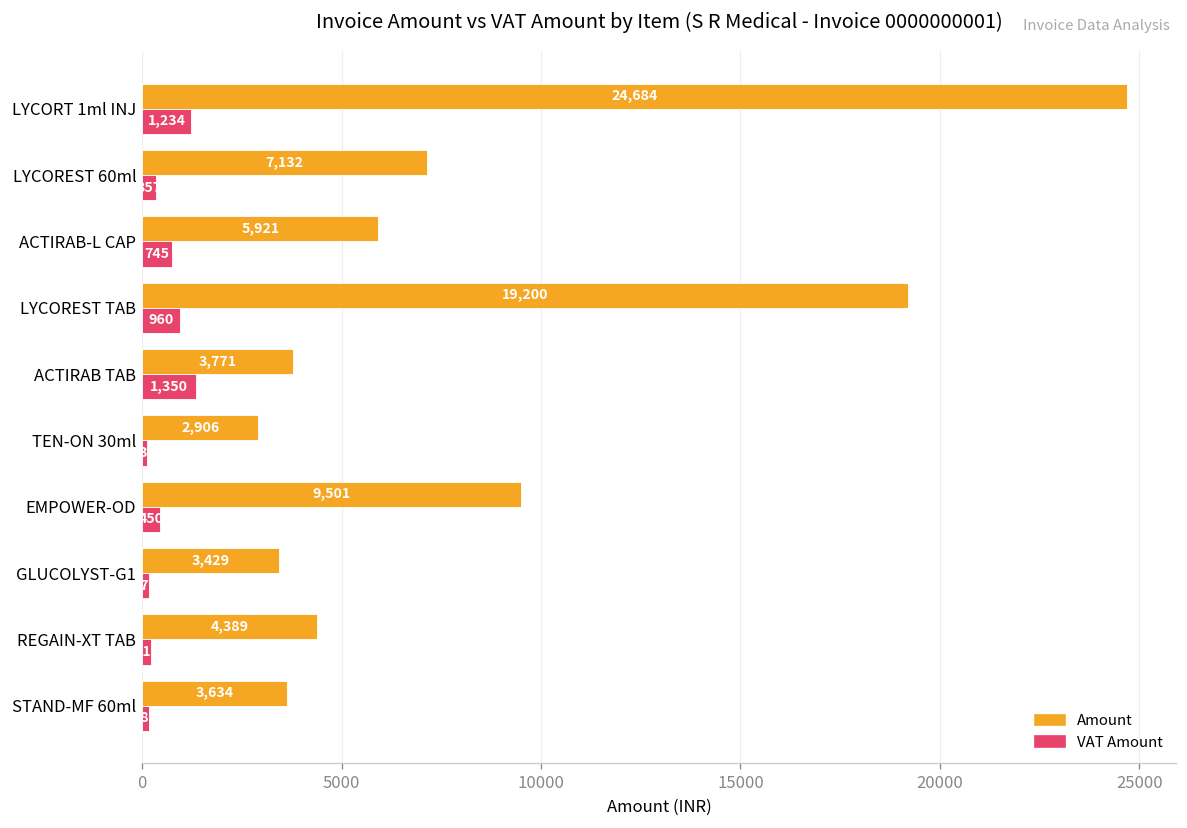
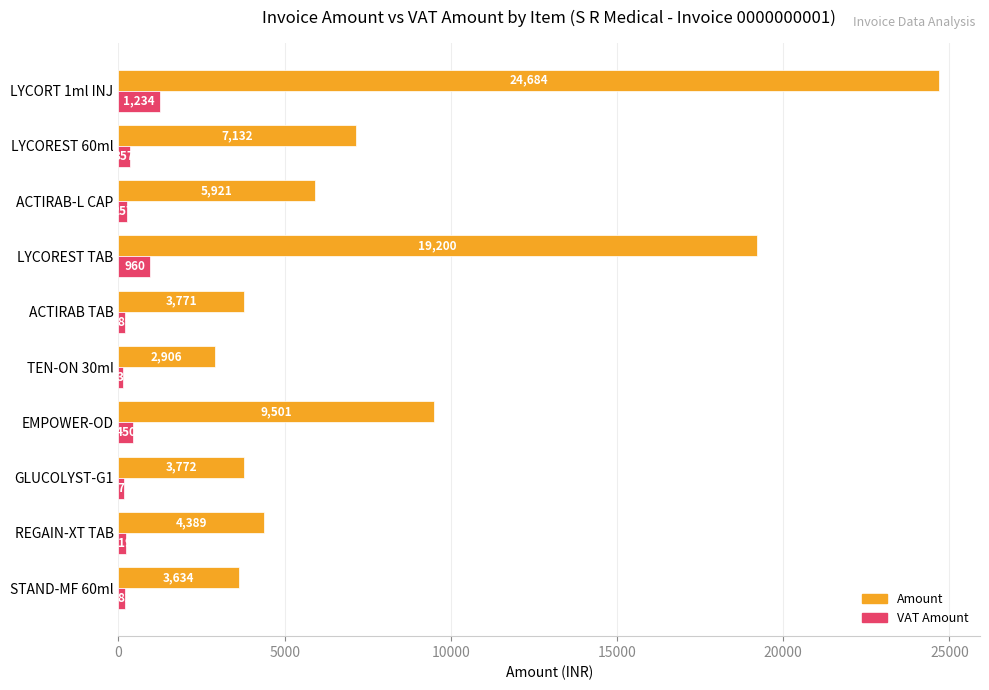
VAT Amount, ACTIRAB-L CAP: 700 -> 300
VAT Amount, ACTIRAB TAB: 1300 -> 200
Amount, GLUCOLYST-G1: 3,429 -> 3,772
